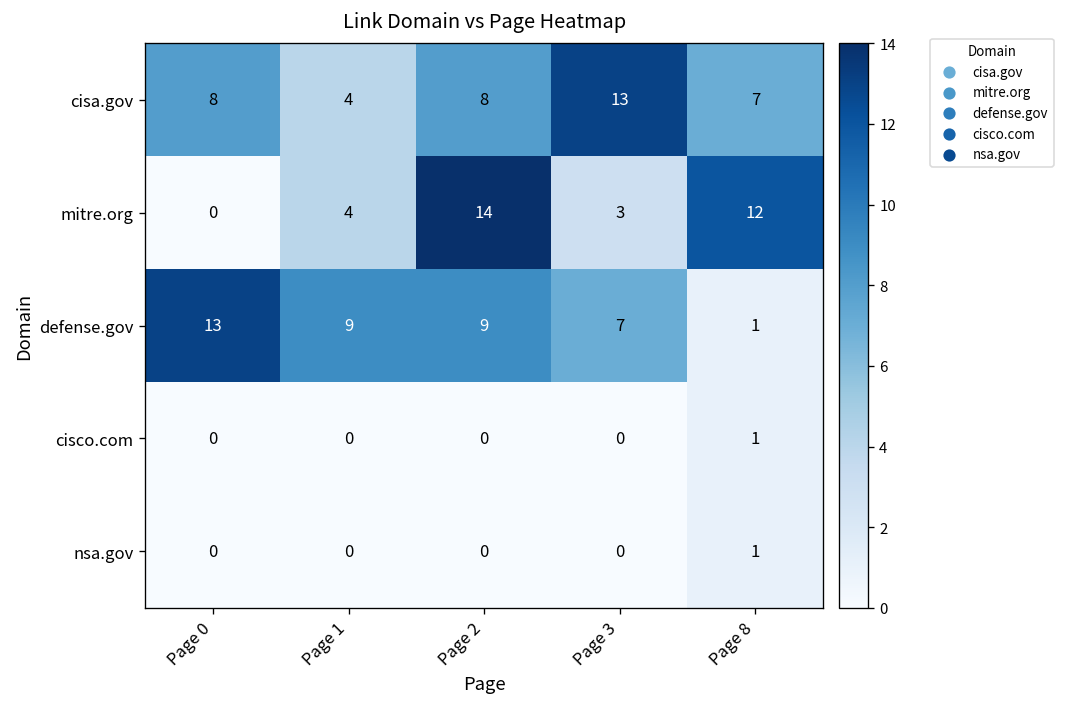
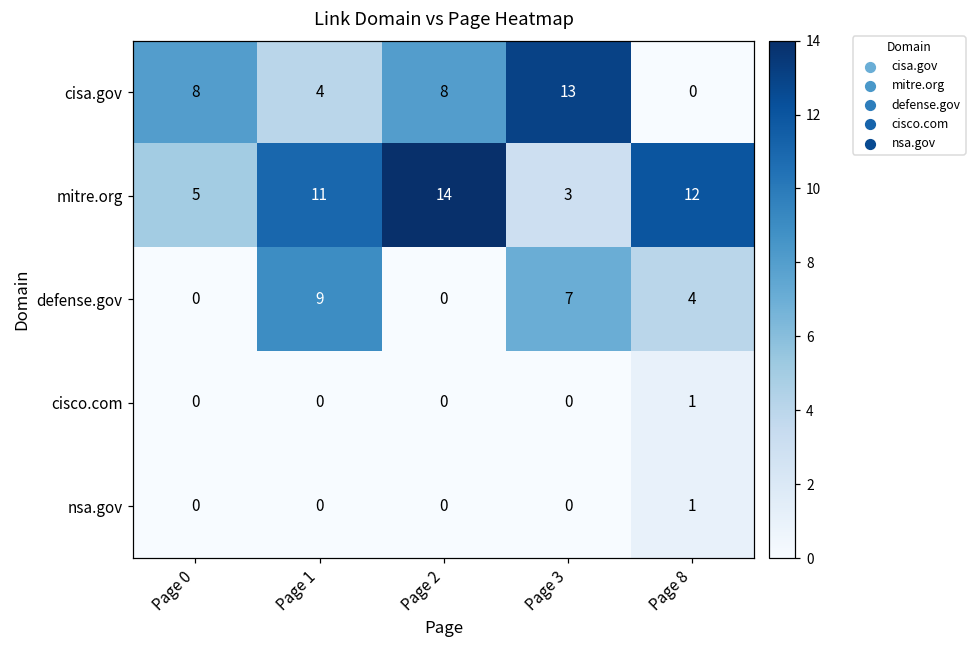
cisa.gov, Page 8: 7 -> 0
mitre.org, Page 0: 0 -> 5
mitre.org, Page 1: 4 -> 11
defense.gov, Page 0: 13 -> 0
defense.gov, Page 2: 9 -> 0
defense.gov, Page 8: 1 -> 4
